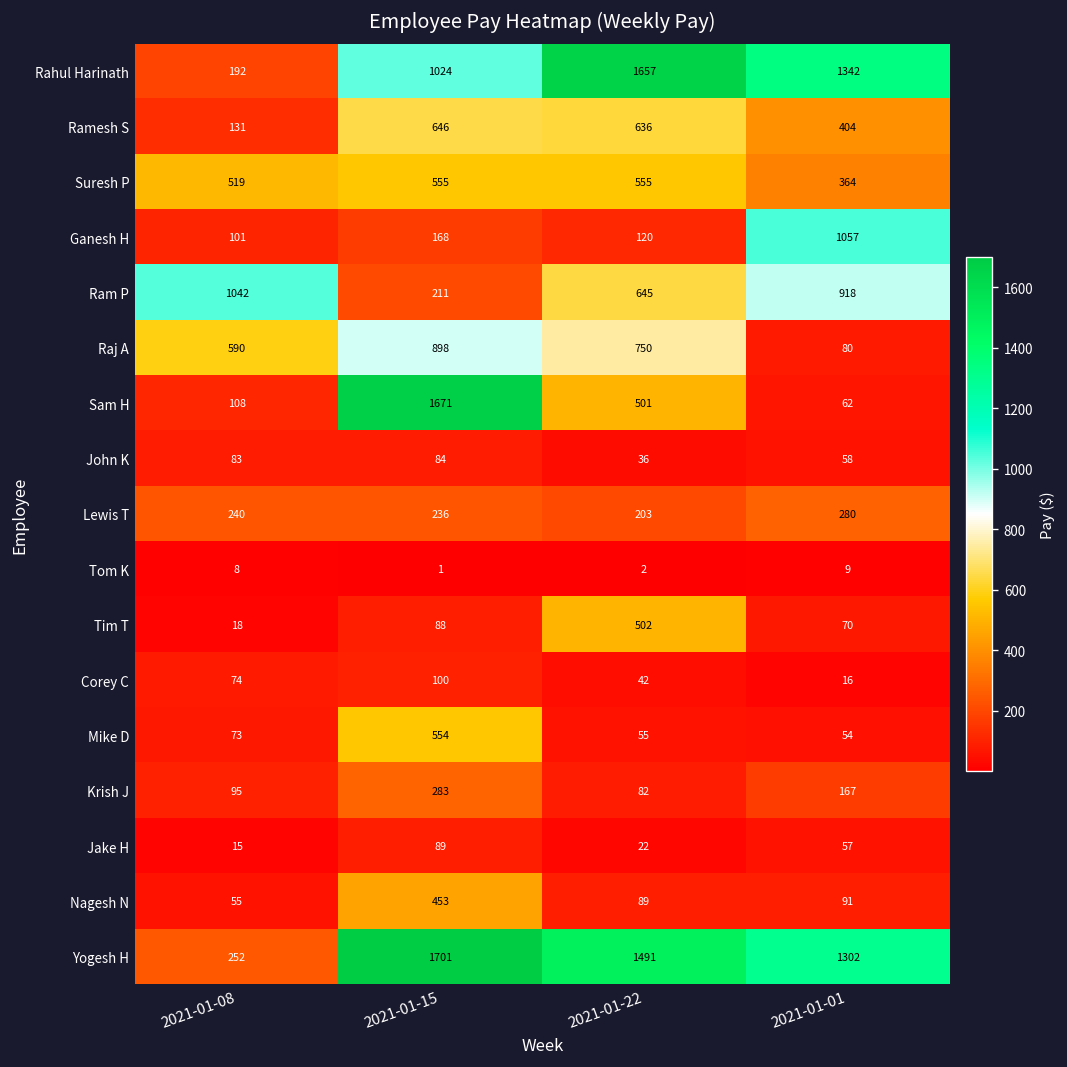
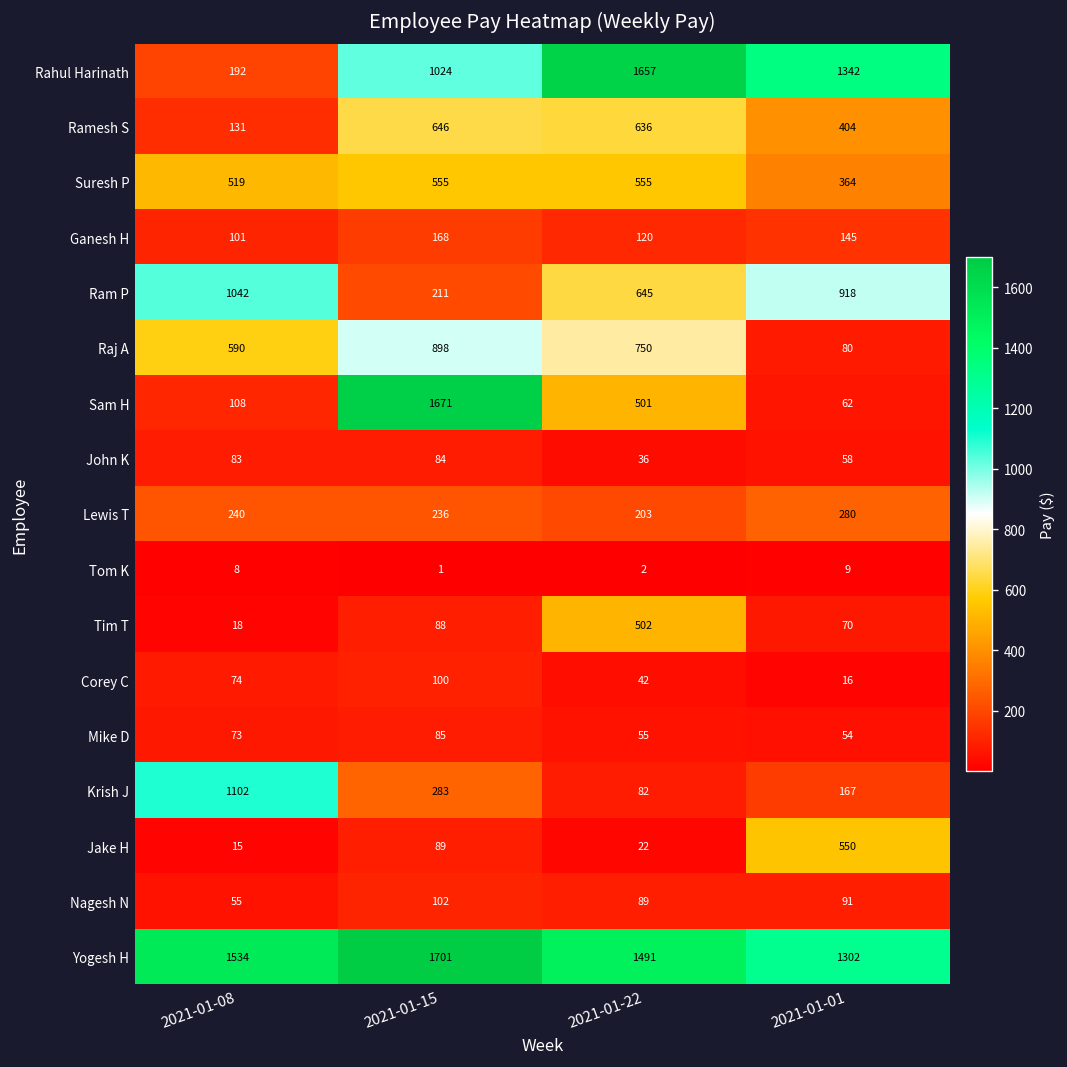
Ganesh H, 2021-01-01: 1057 -> 145
Mike D, 2021-01-15: 554 -> 85
Krish J, 2021-01-08: 95 -> 1102
Jake H, 2021-01-01: 57 -> 550
Nagesh N, 2021-01-15: 453 -> 102
Yogesh H, 2021-01-08: 252 -> 1534
